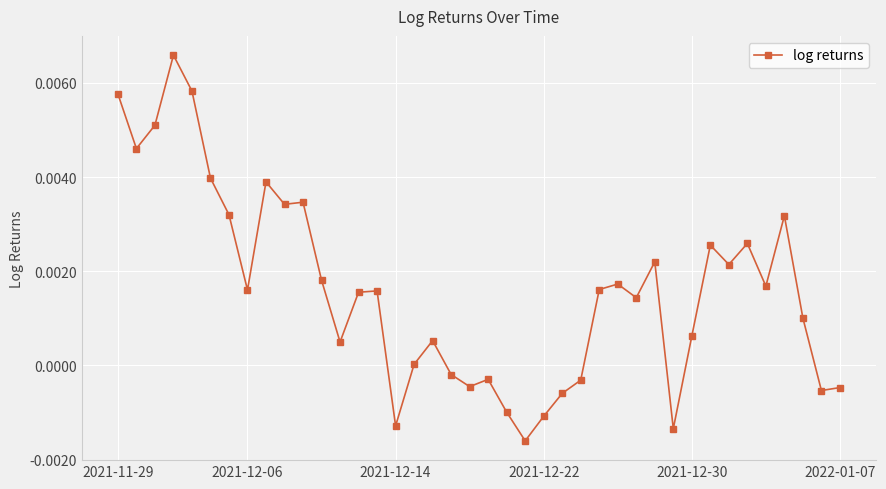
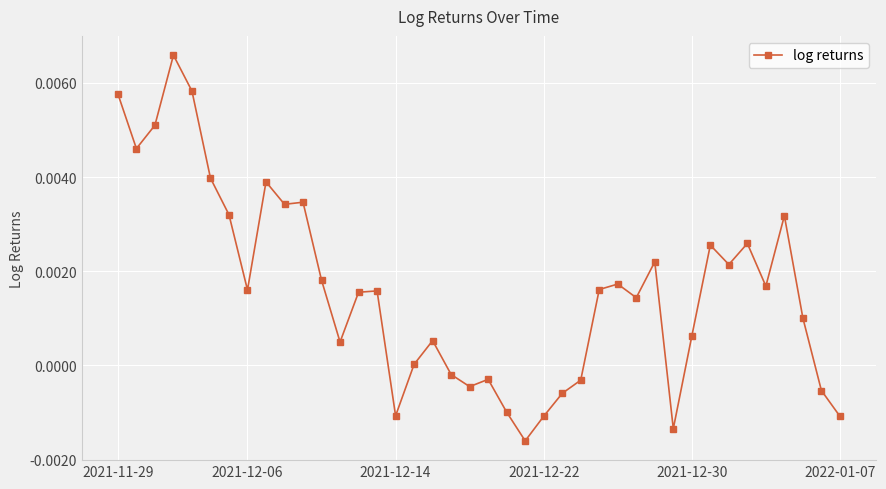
2021-12-14: -0.0013 -> -0.0011
2022-01-07: -0.0005 -> -0.0011
